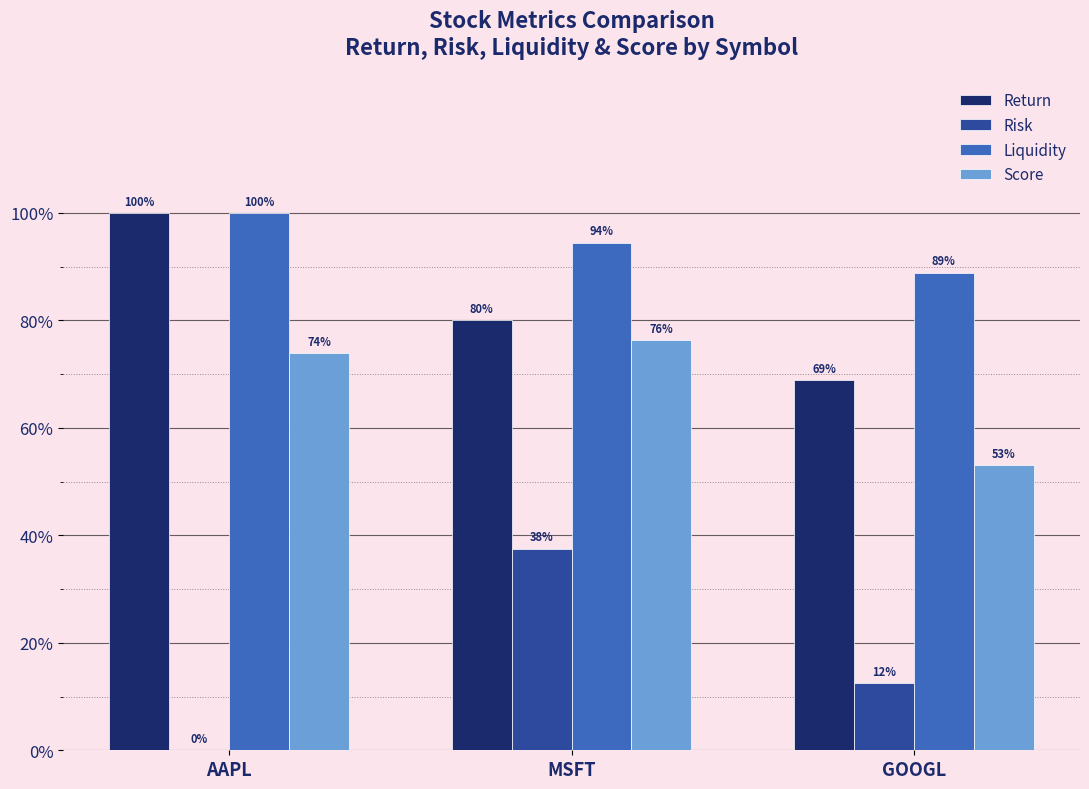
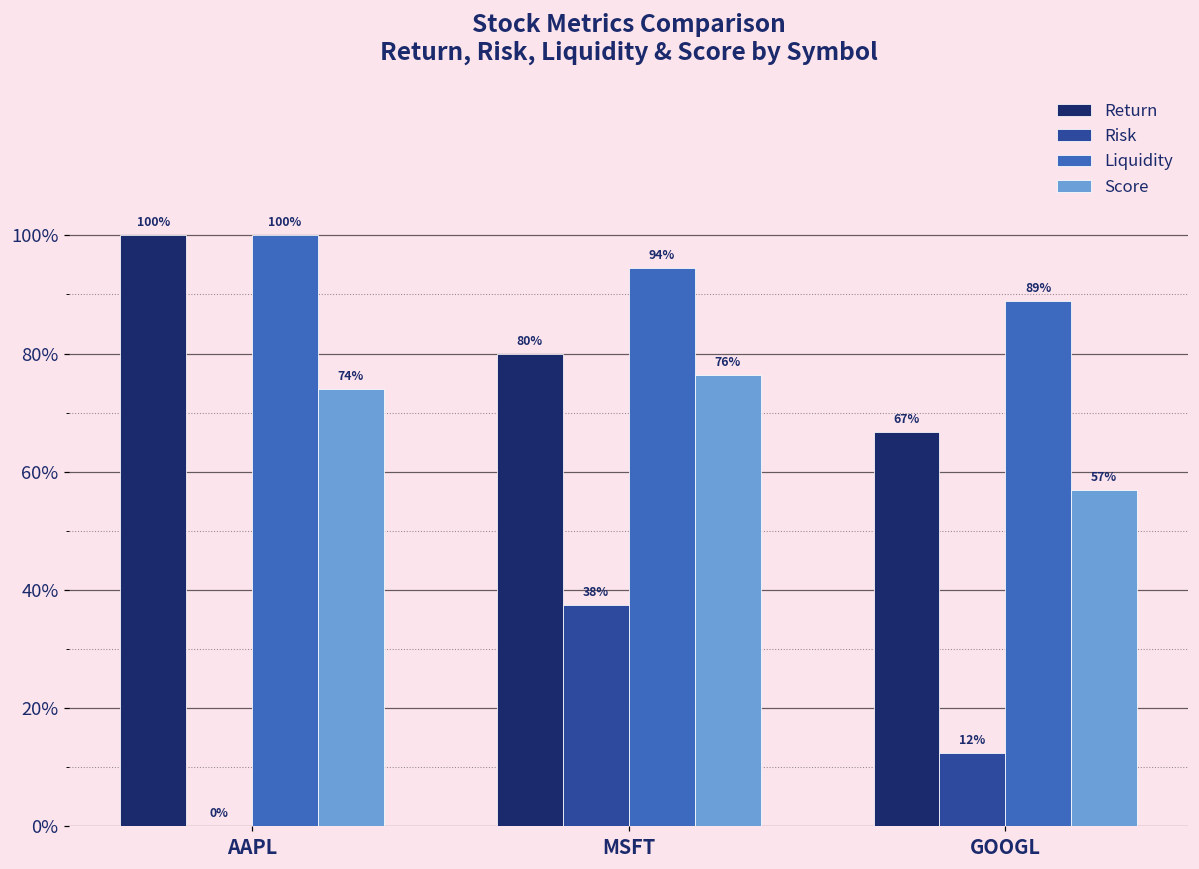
Return, GOOGL: 69% -> 67%
Score, GOOGL: 53% -> 57%
